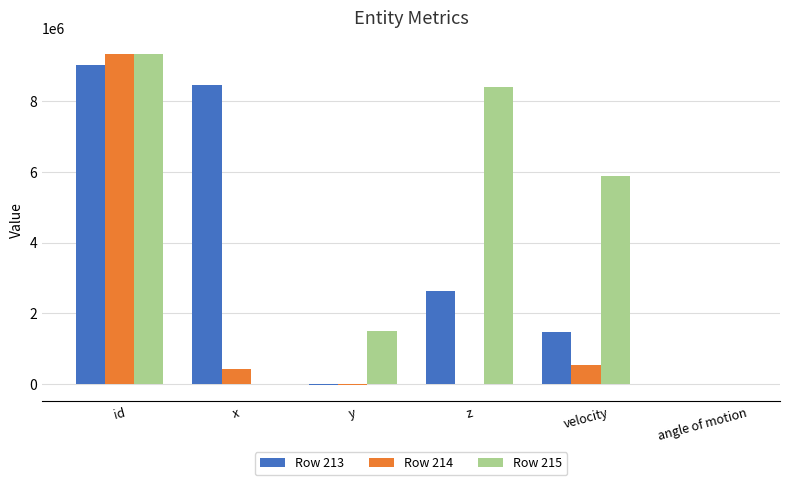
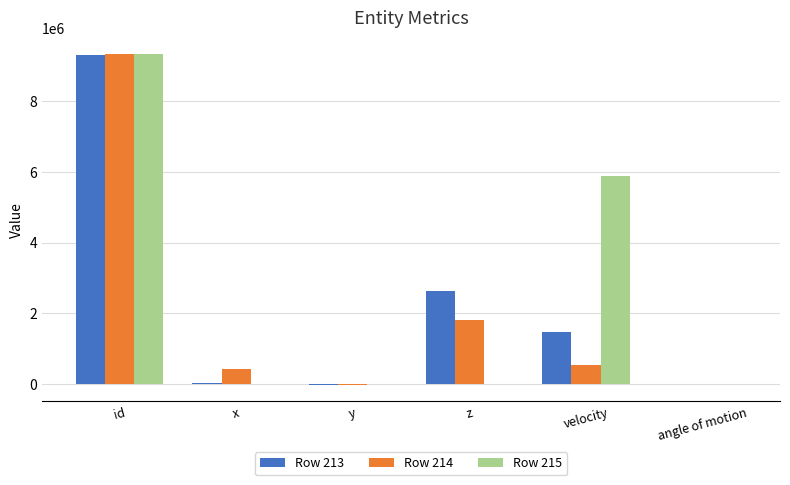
Row 213, id: 9000000 -> 9300000
Row 213, x: 8500000 -> 0
Row 215, y: 1500000 -> 0
Row 214, z: 0 -> 1800000
Row 215, z: 8400000 -> 0
